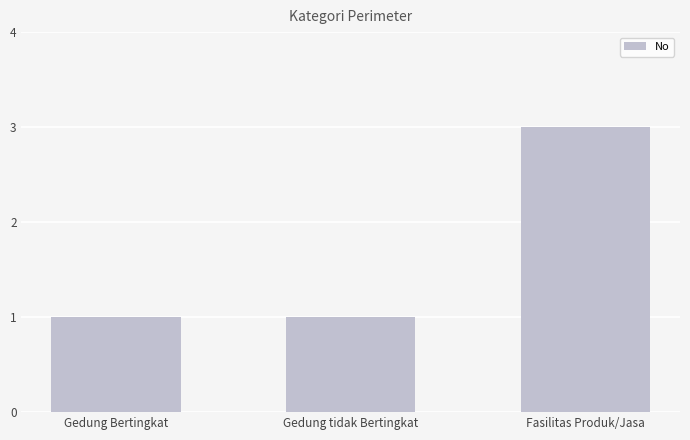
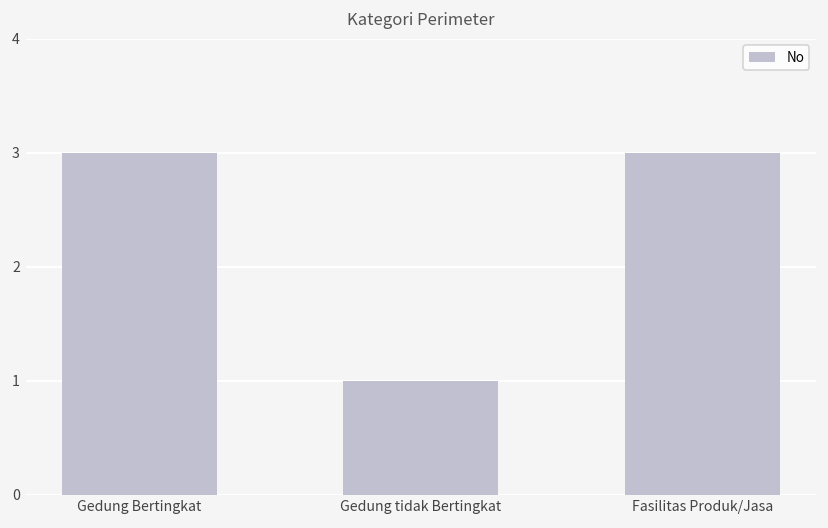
Gedung Bertingkat: 1 -> 3
